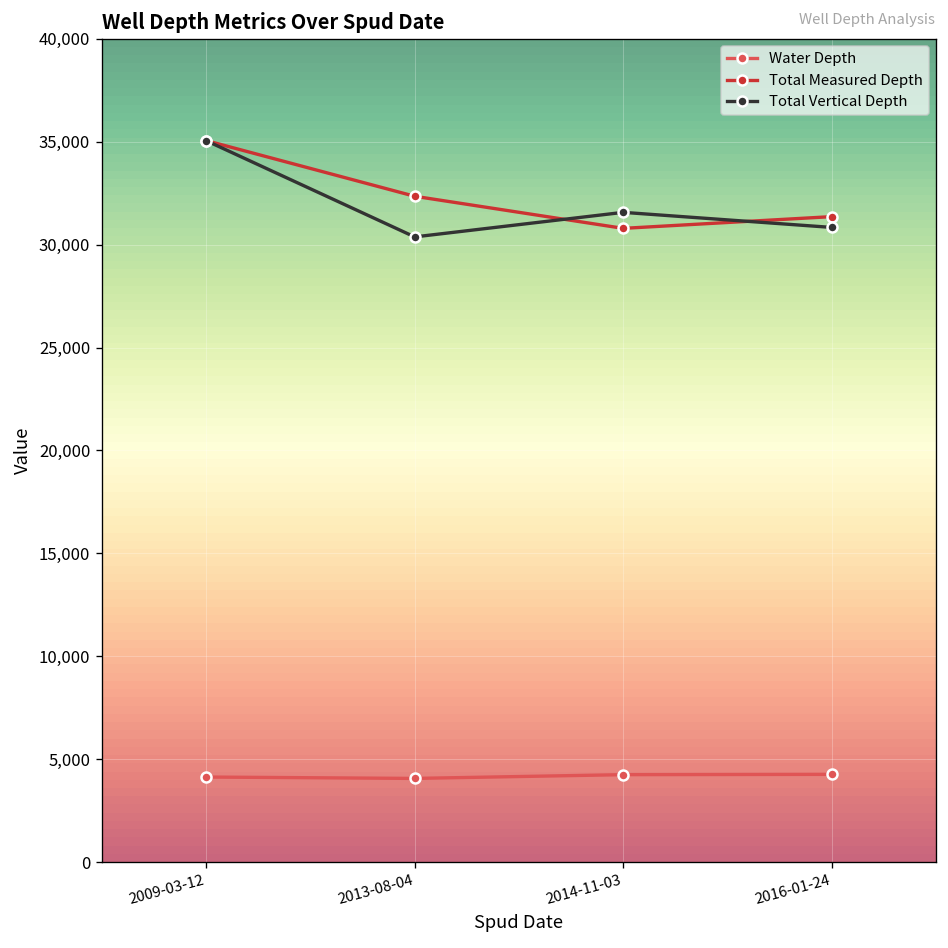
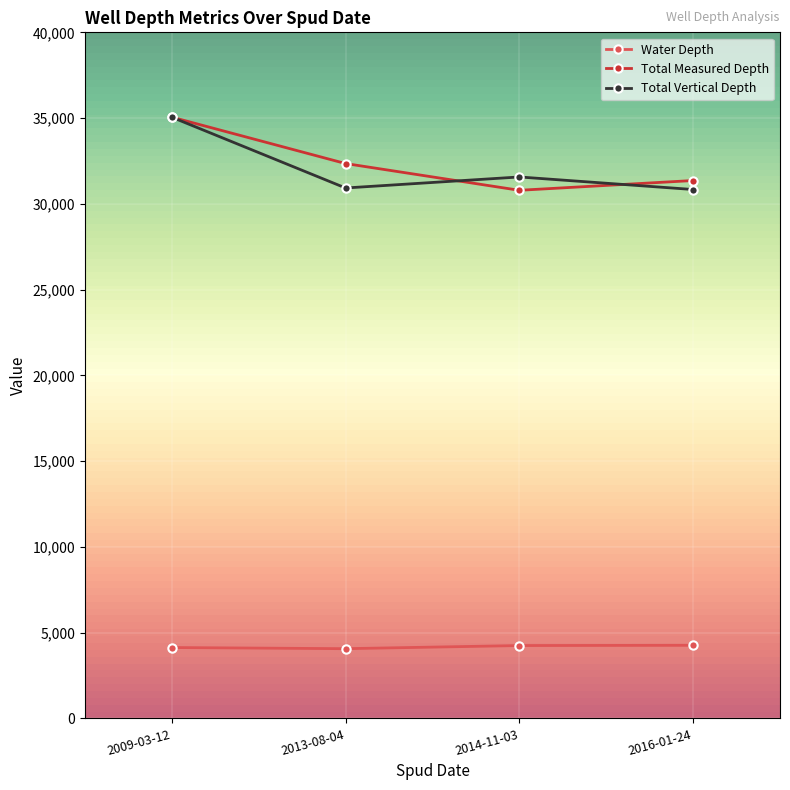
Total Vertical Depth, 2013-08-04: 30,400 -> 30,900
